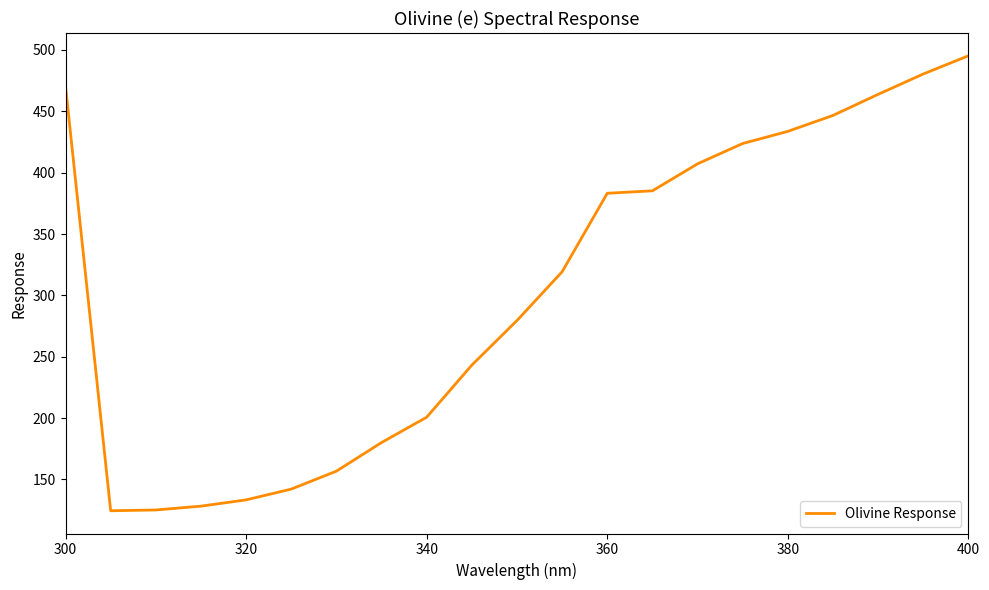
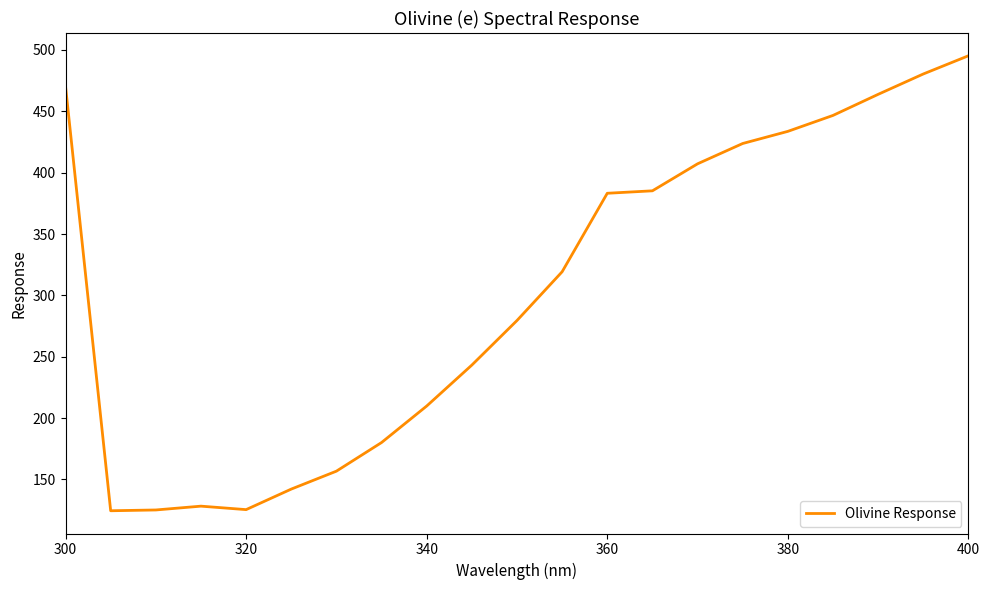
320: 133 -> 125
340: 201 -> 210
